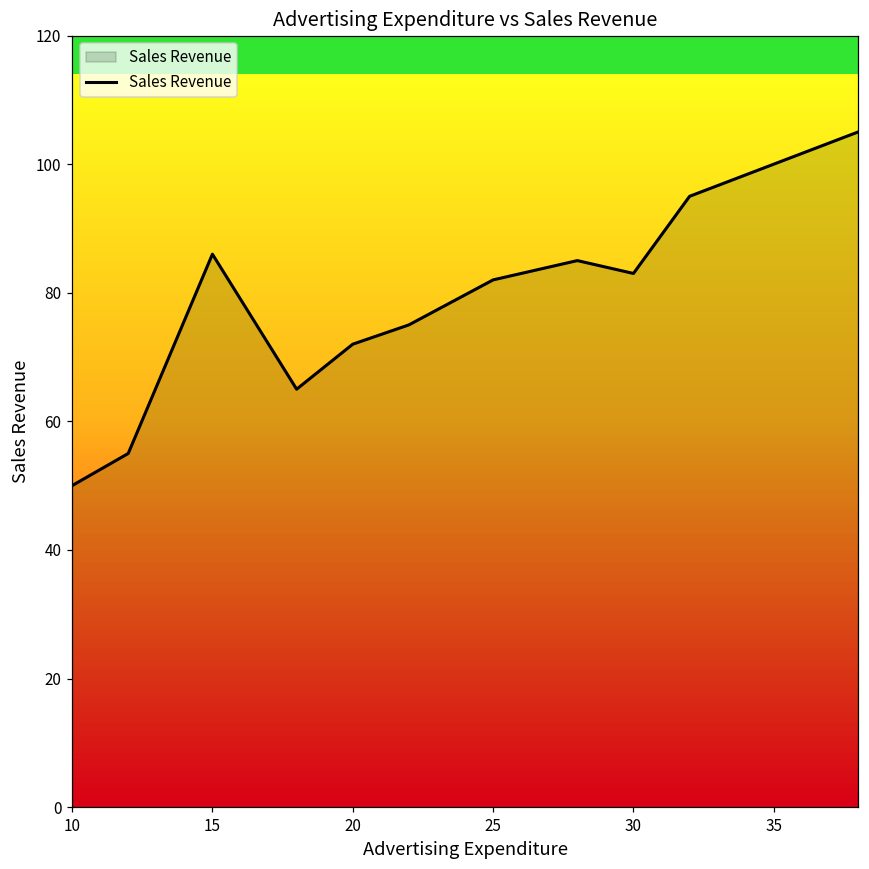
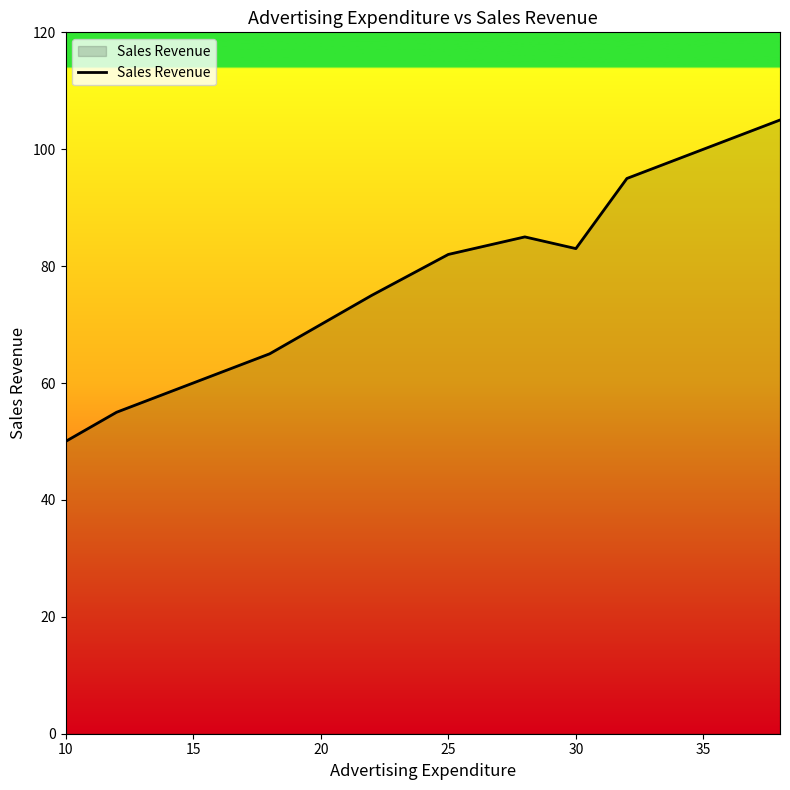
15: 86 -> 60
20: 72 -> 70
